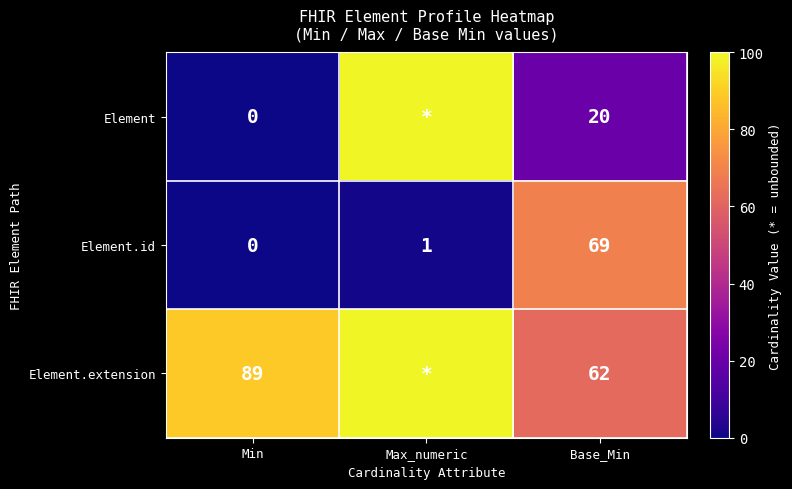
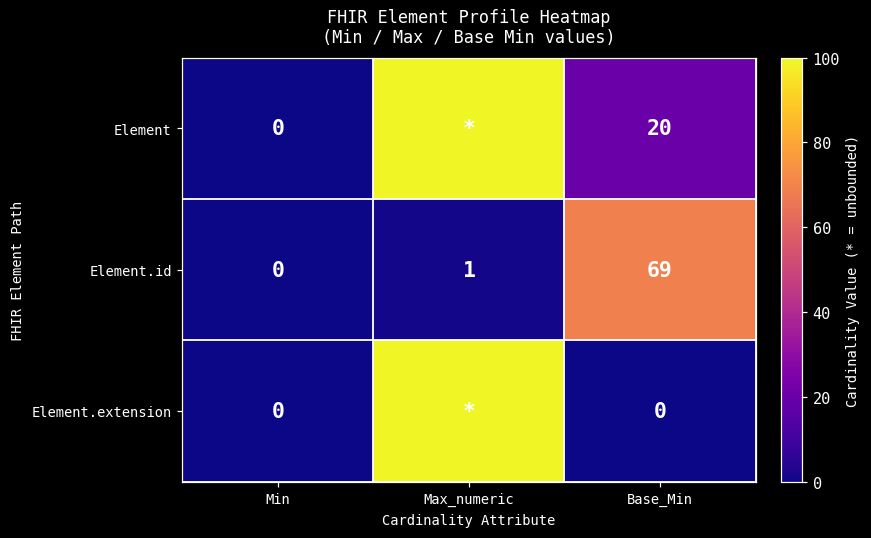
Element.extension, Min: 89 -> 0
Element.extension, Base_Min: 62 -> 0
